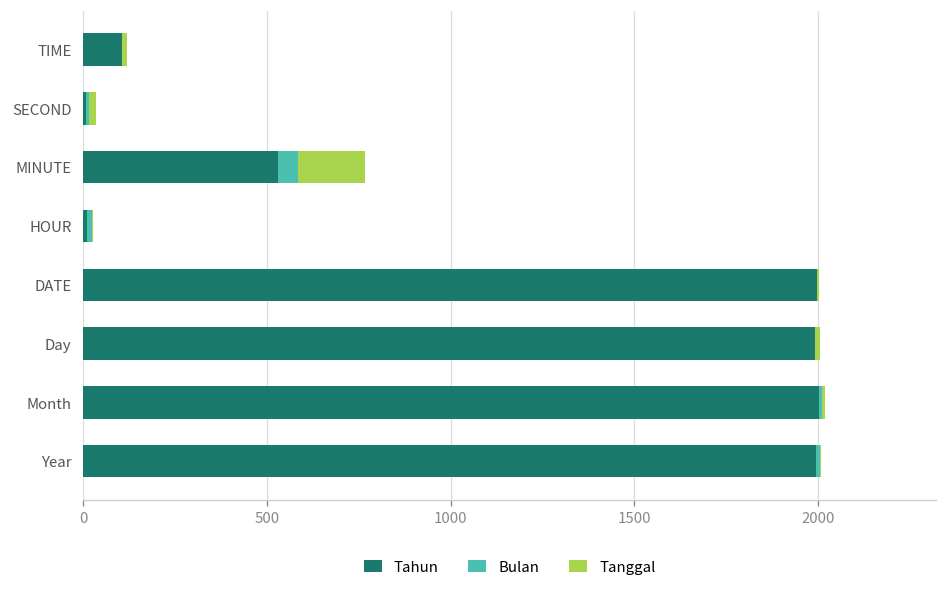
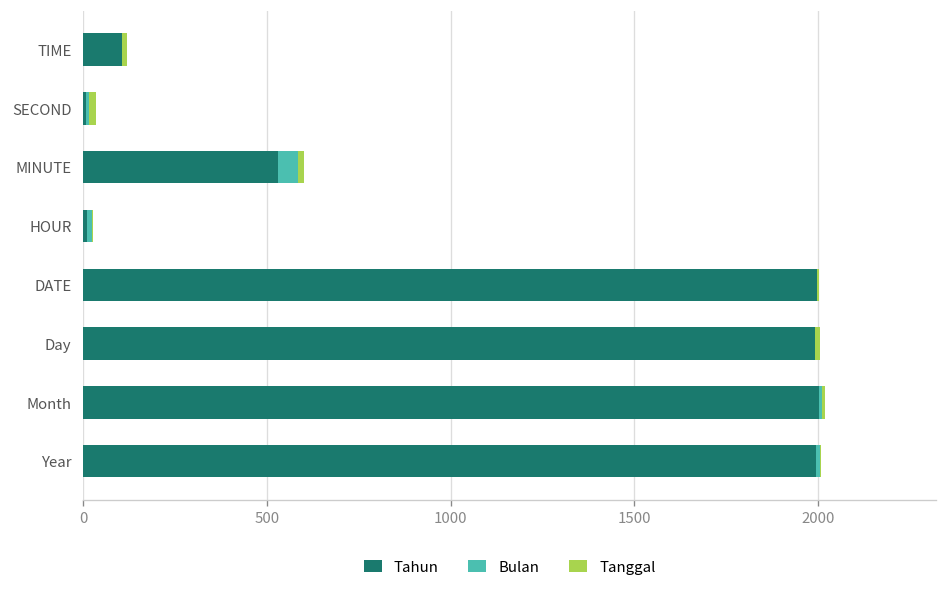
Tanggal, MINUTE: 180 -> 20
